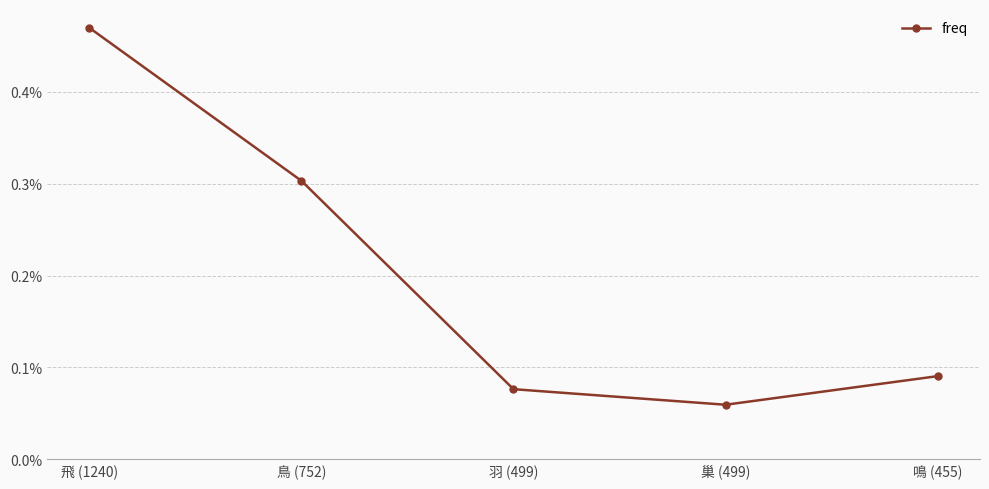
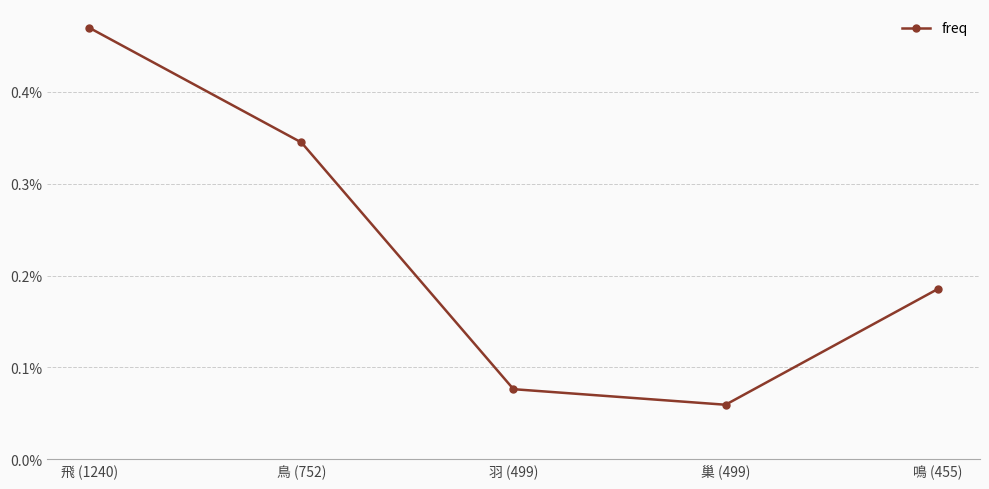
鳥 (752): 0.30% -> 0.34%
鳴 (455): 0.09% -> 0.19%
